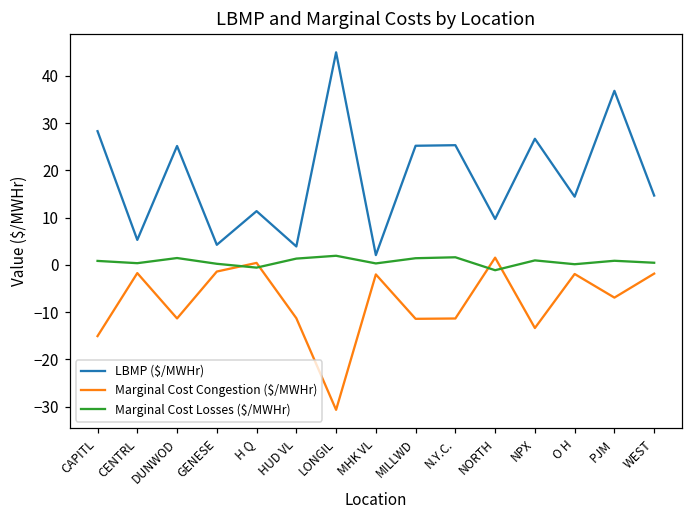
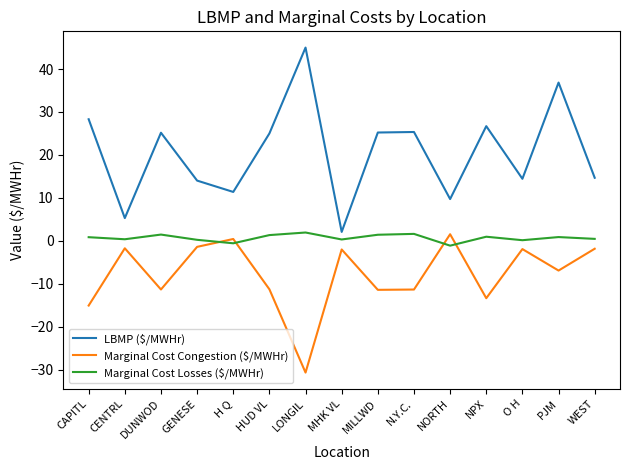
LBMP ($/MWHr), GENESE: 4 -> 14
LBMP ($/MWHr), HUD VL: 4 -> 25
